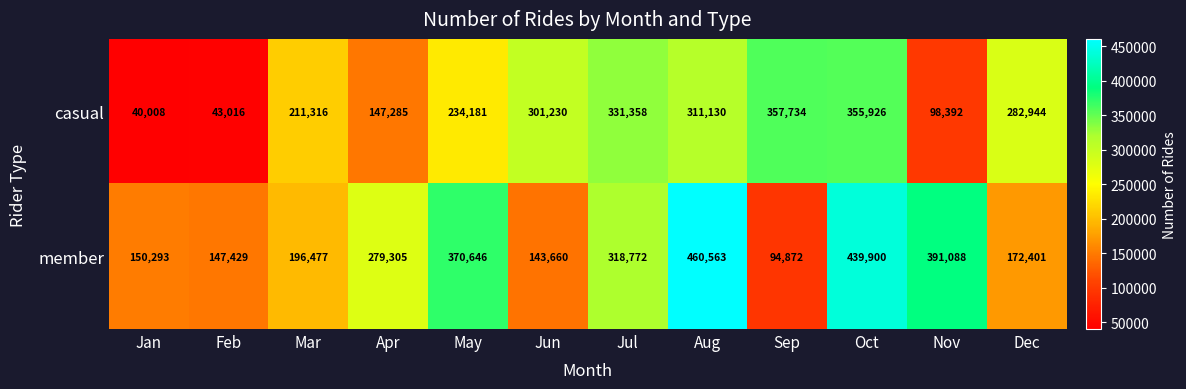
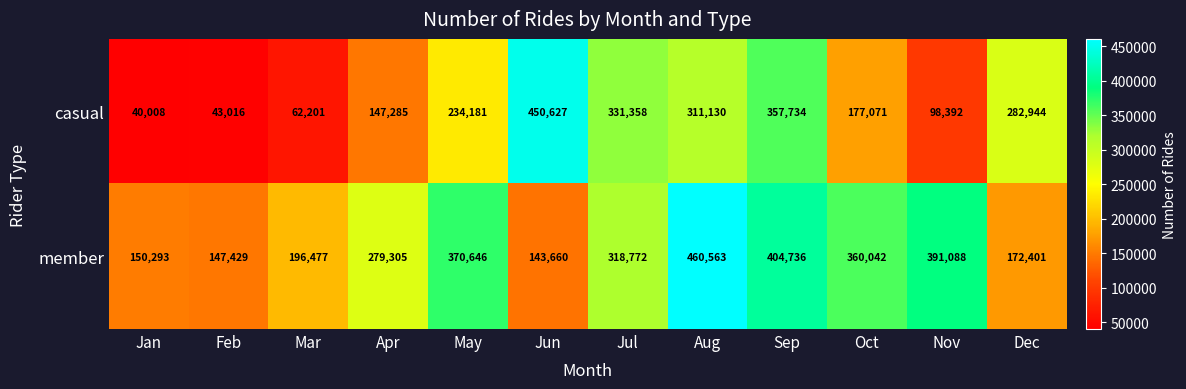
casual, Mar: 211,316 -> 62,201
casual, Jun: 301,230 -> 450,627
casual, Oct: 355,926 -> 177,071
member, Sep: 94,872 -> 404,736
member, Oct: 439,900 -> 360,042
